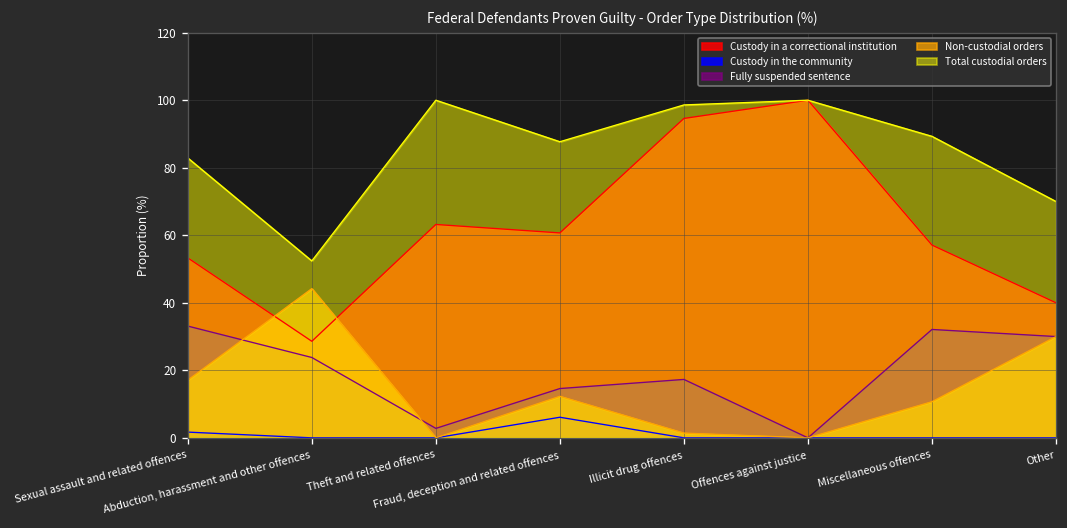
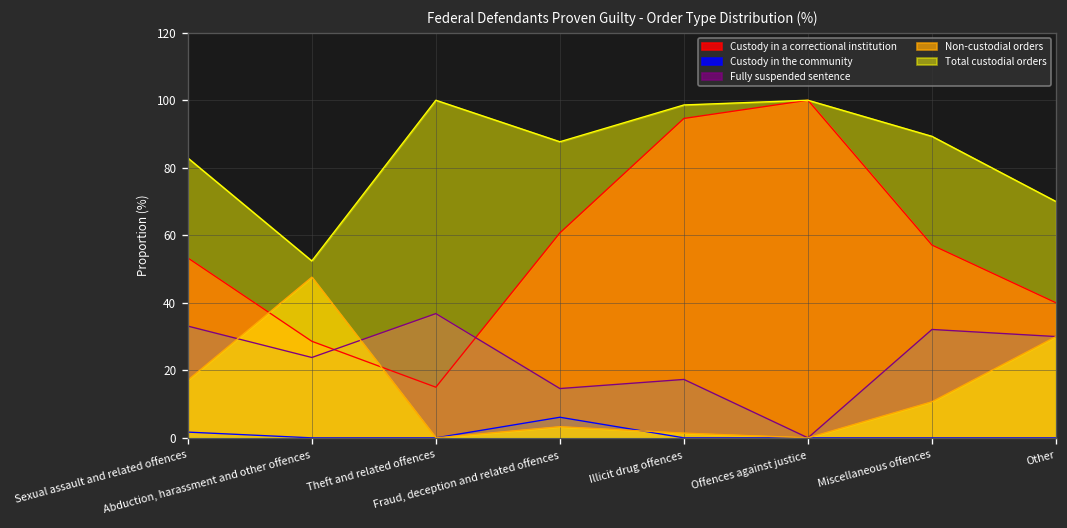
Non-custodial orders, Abduction, harassment and other offences: 44 -> 48
Custody in a correctional institution, Theft and related offences: 63 -> 15
Fully suspended sentence, Theft and related offences: 3 -> 37
Non-custodial orders, Fraud, deception and related offences: 12 -> 3
